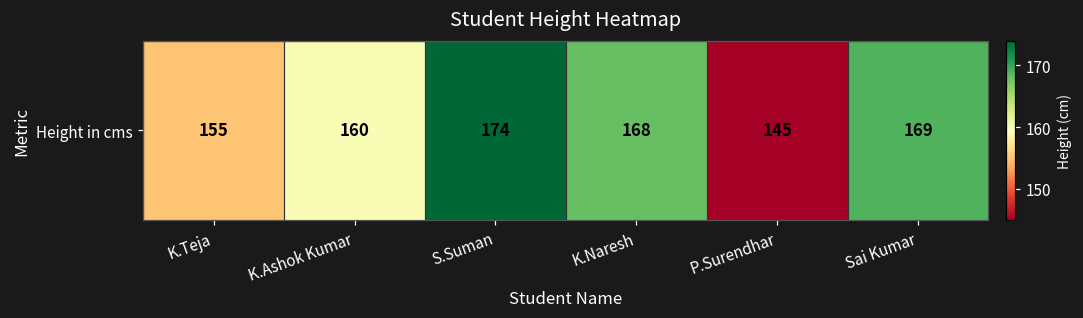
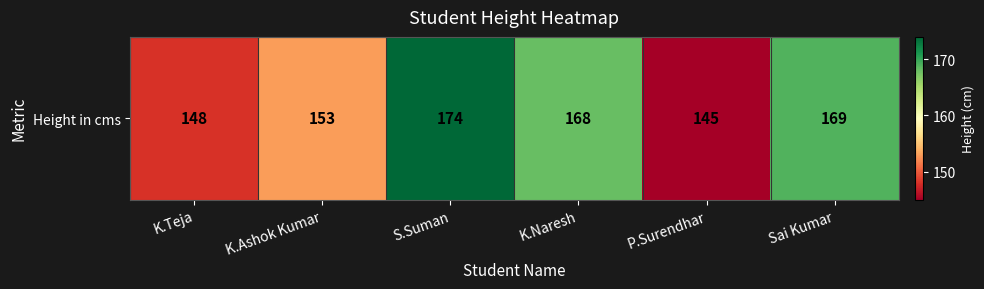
Height in cms, K.Teja: 155 -> 148
Height in cms, K.Ashok Kumar: 160 -> 153
